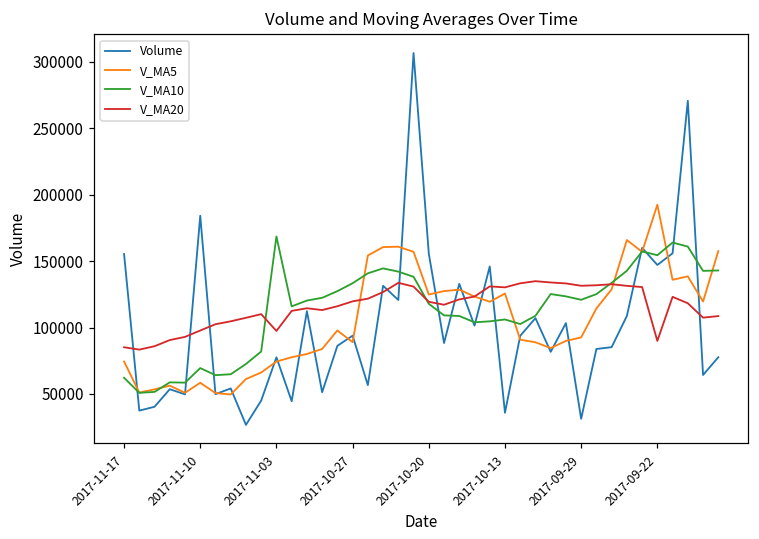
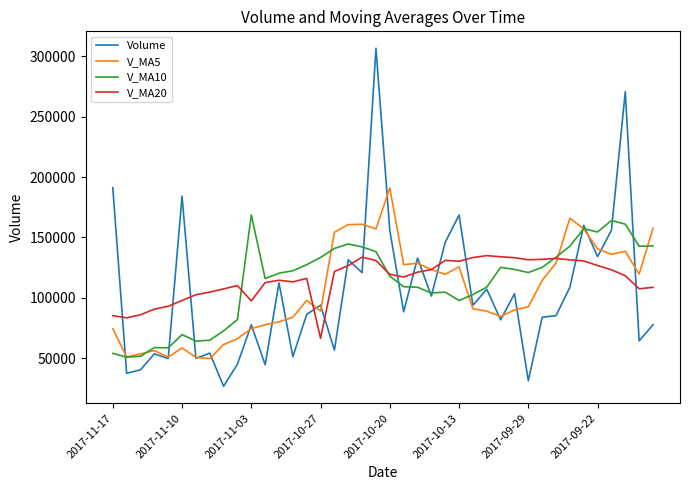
Volume, 2017-11-17: 155000 -> 191000
V_MA10, 2017-11-17: 62000 -> 54000
V_MA20, 2017-10-27: 120000 -> 66000
V_MA5, 2017-10-20: 125000 -> 191000
Volume, 2017-10-13: 36000 -> 168000
V_MA10, 2017-10-13: 106000 -> 98000
Volume, 2017-09-22: 147000 -> 134000
V_MA5, 2017-09-22: 192000 -> 141000
V_MA20, 2017-09-22: 90000 -> 127000
